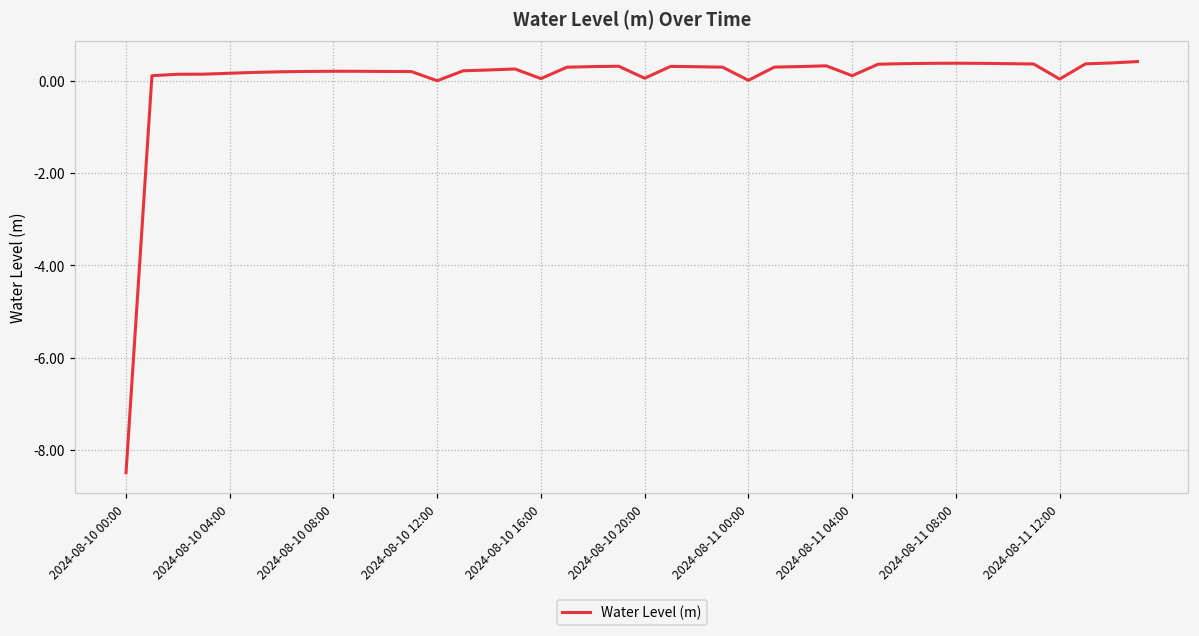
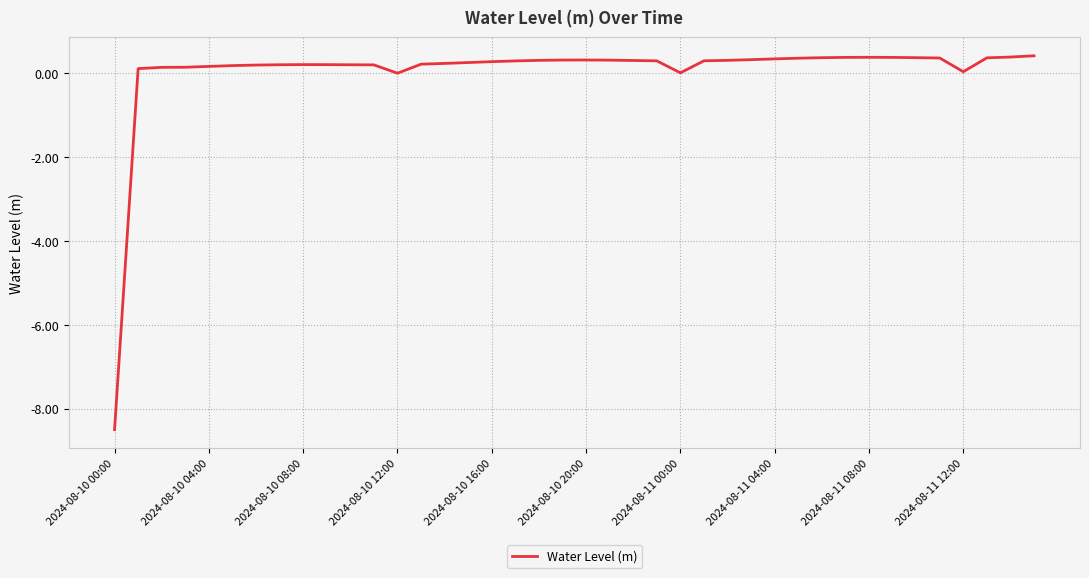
2024-08-10 16:00: 0.1 -> 0.3
2024-08-10 20:00: 0.1 -> 0.3
2024-08-11 04:00: 0.1 -> 0.3
